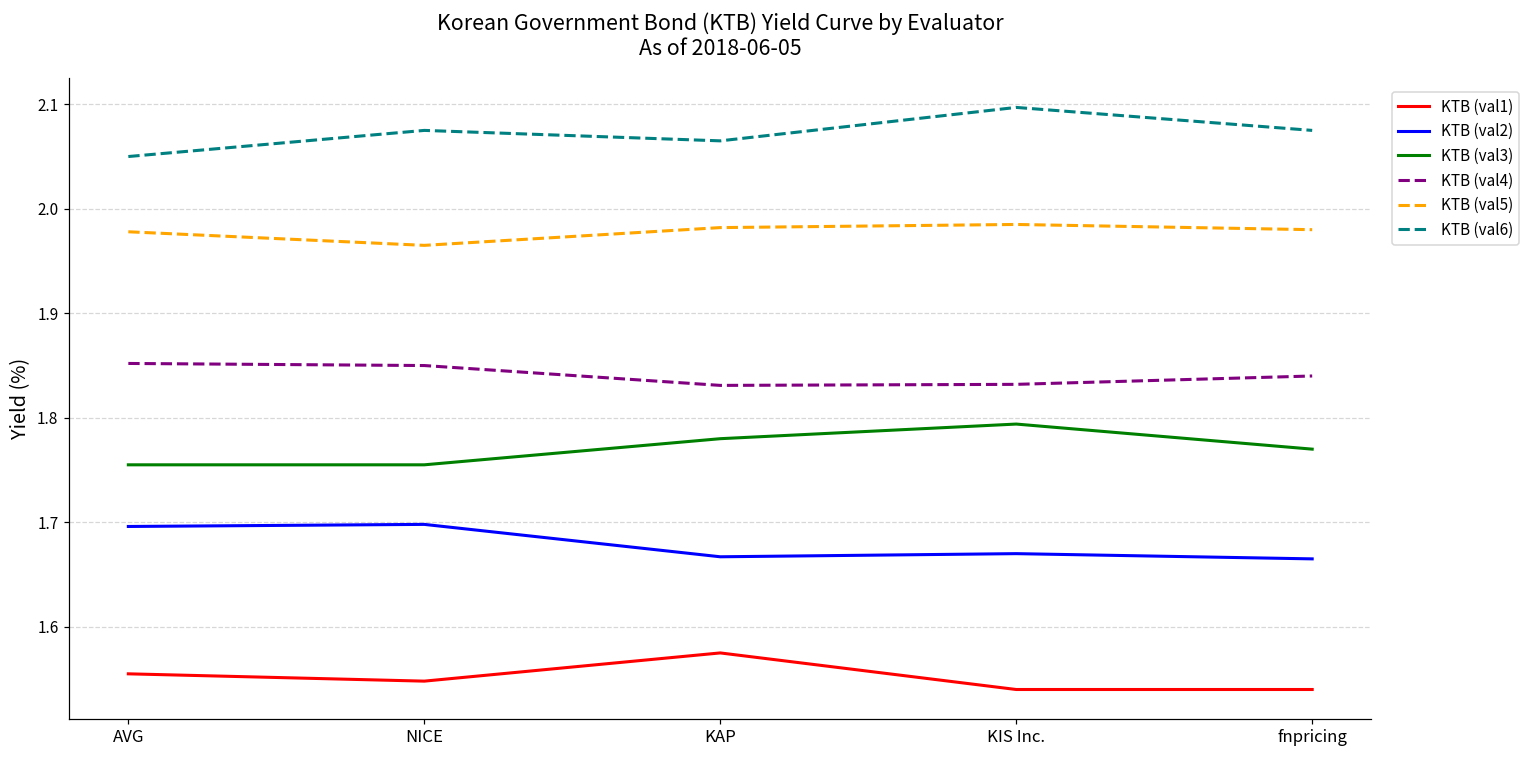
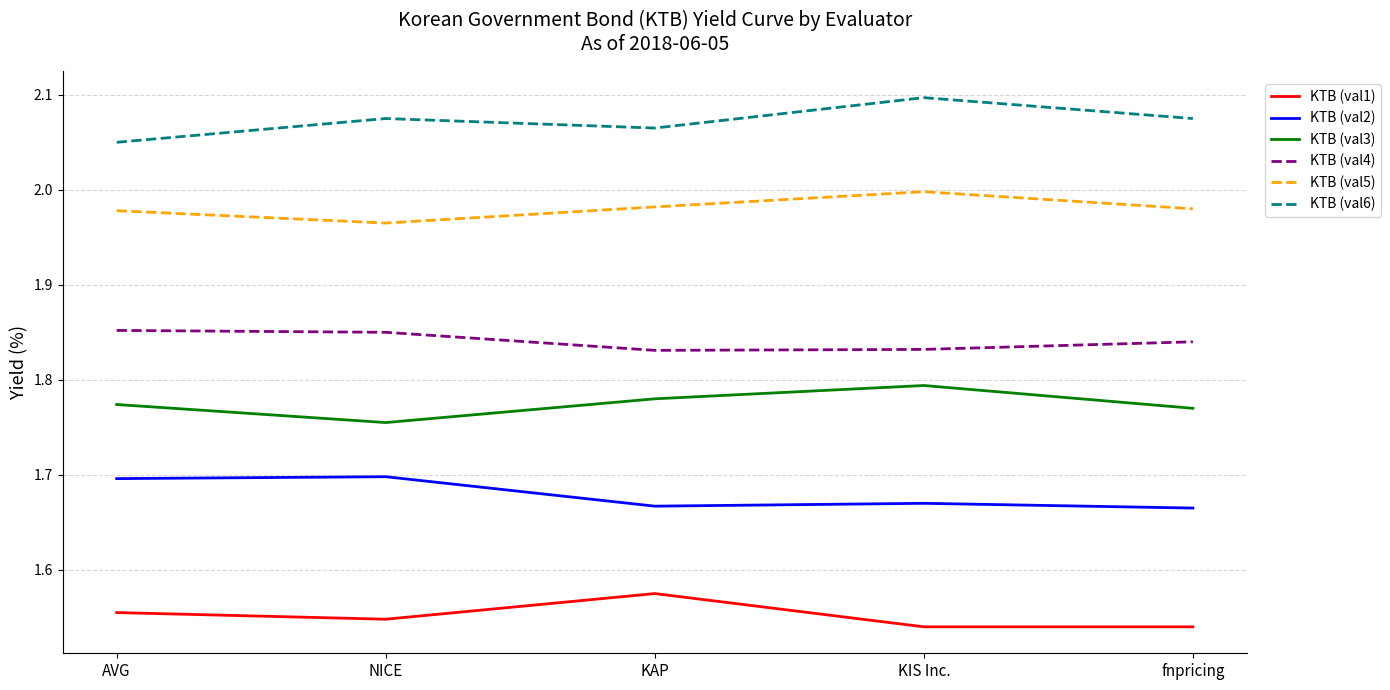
KTB (val3), AVG: 1.76 -> 1.77
KTB (val5), KIS Inc.: 1.99 -> 2.00
